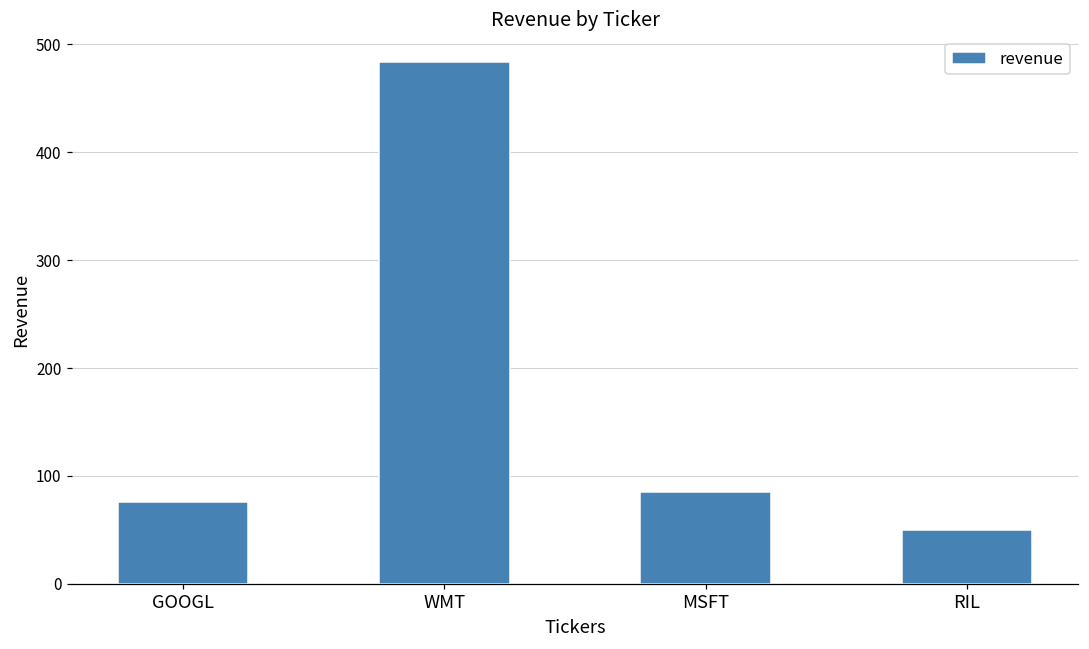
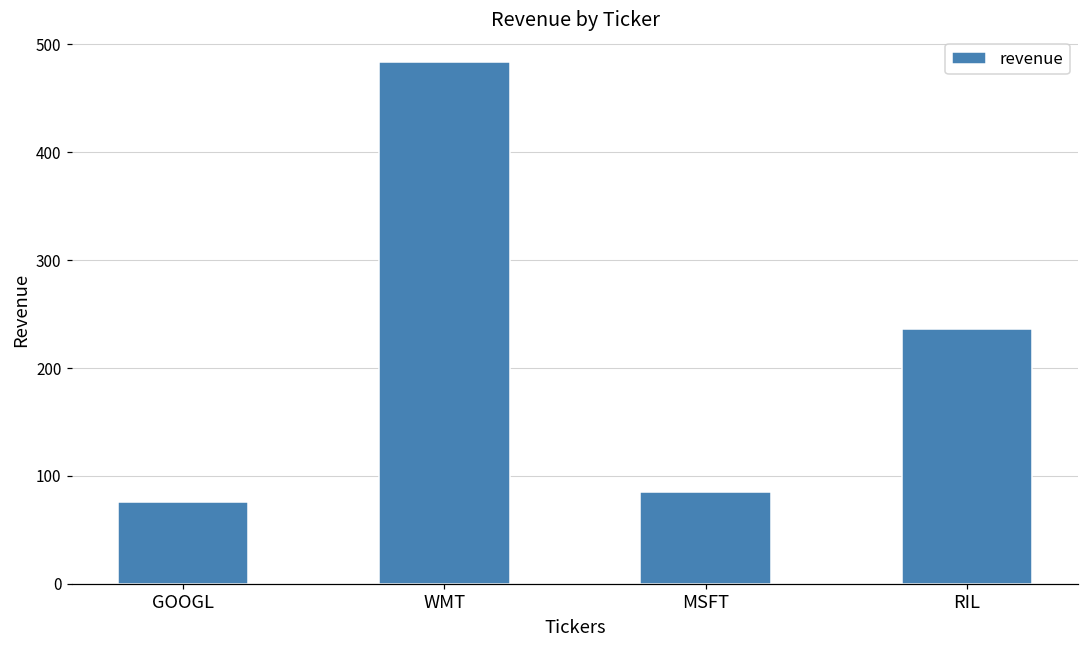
RIL: 50 -> 240
